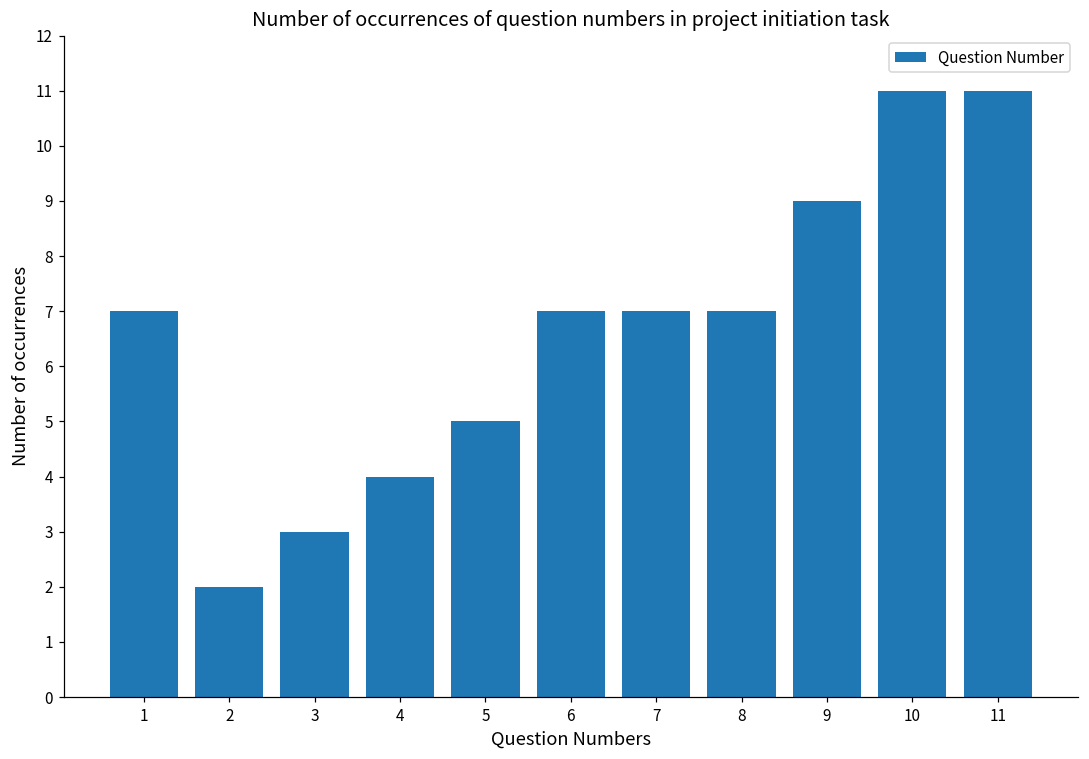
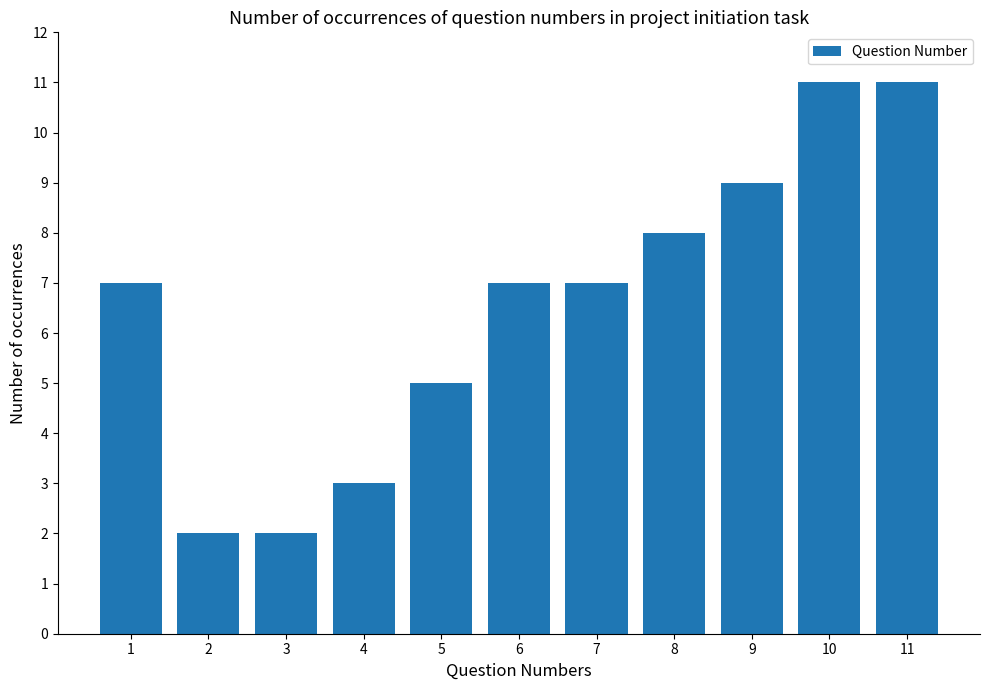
3: 3 -> 2
4: 4 -> 3
8: 7 -> 8
